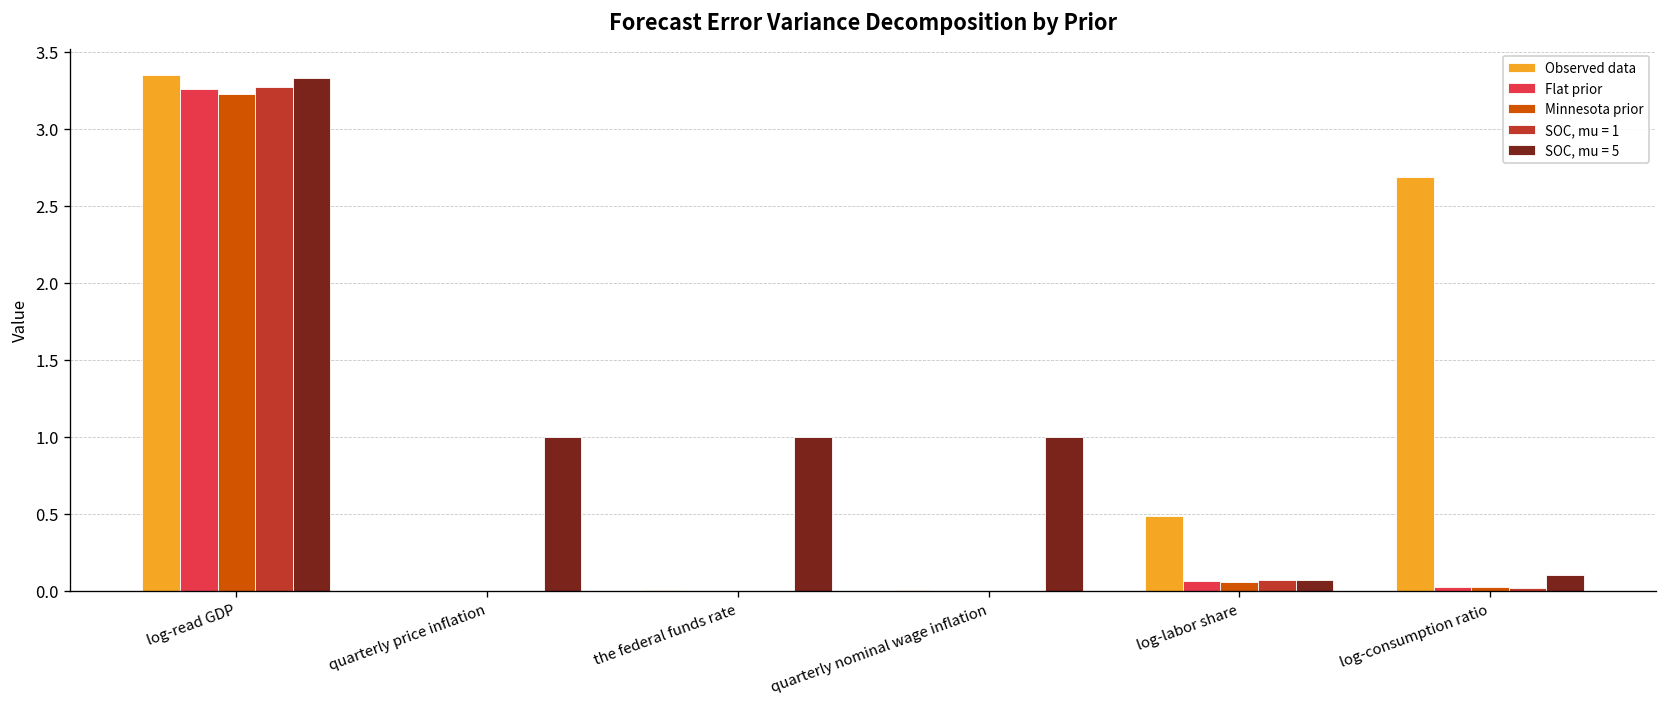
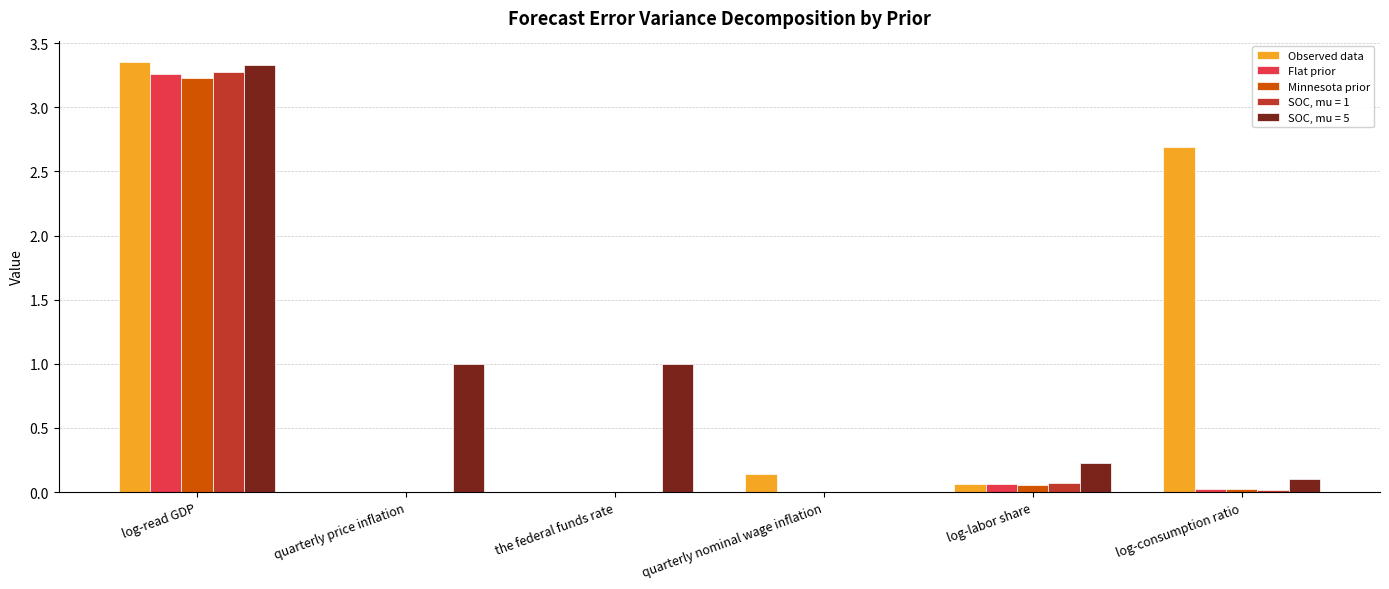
Observed data, quarterly nominal wage inflation: 0.00 -> 0.14
SOC, mu = 5, quarterly nominal wage inflation: 1 -> 0
Observed data, log-labor share: 0.48 -> 0.06
SOC, mu = 5, log-labor share: 0.07 -> 0.22
